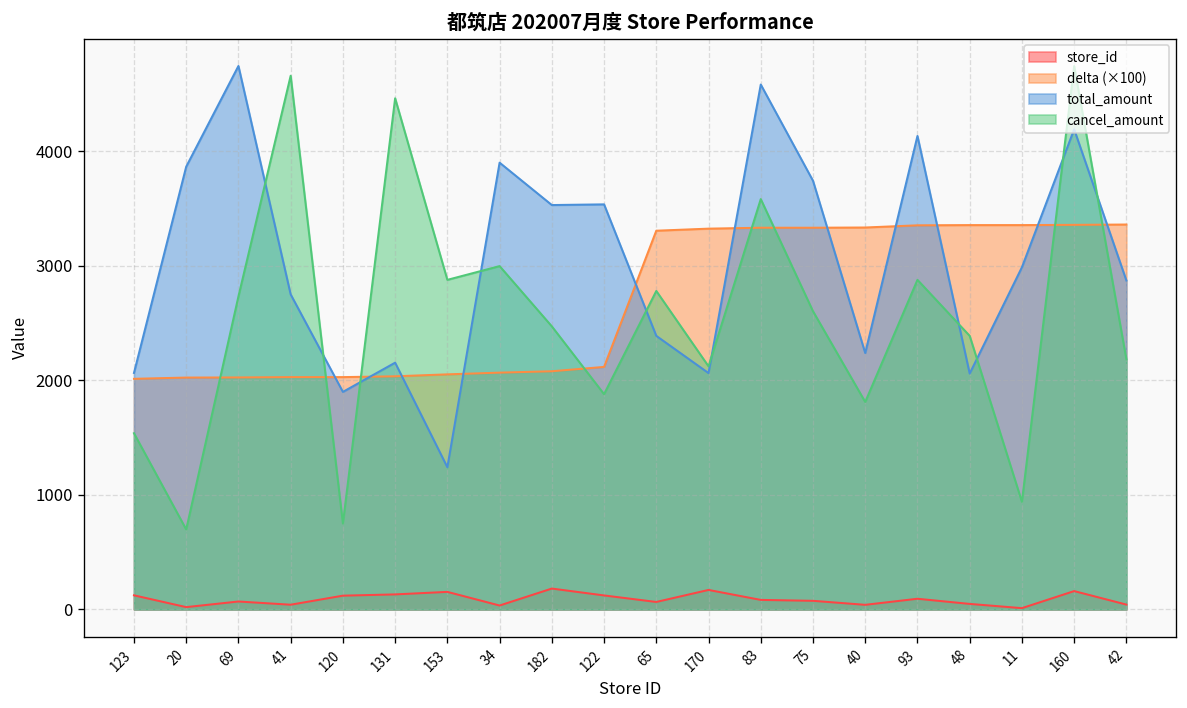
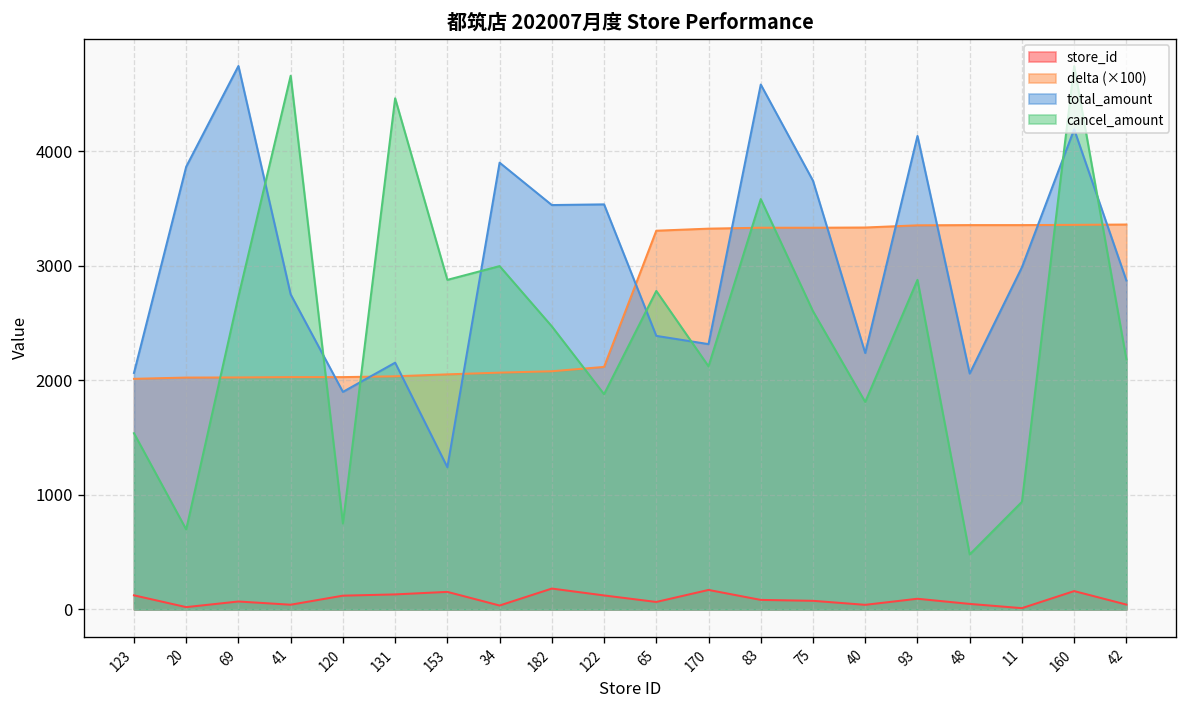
total_amount, 170: 2100 -> 2300
cancel_amount, 48: 2400 -> 500
